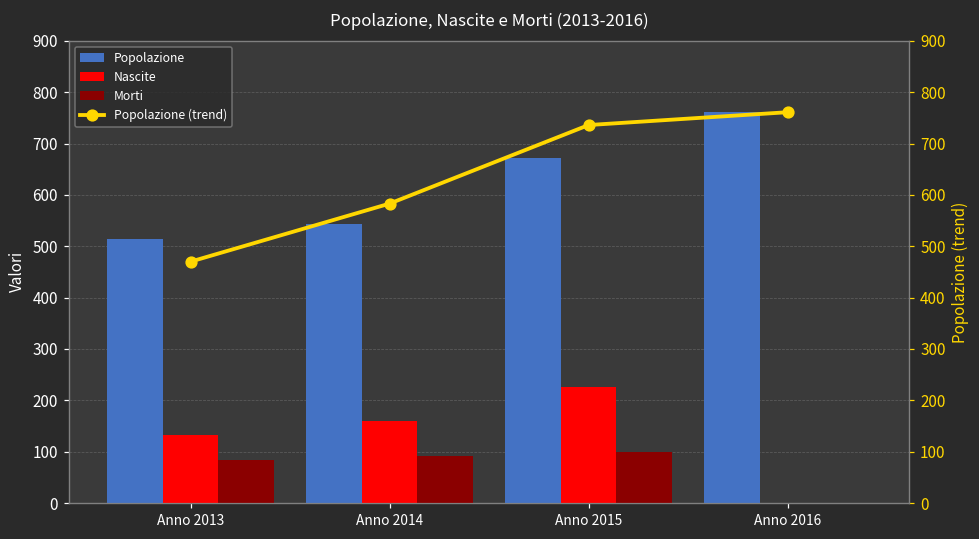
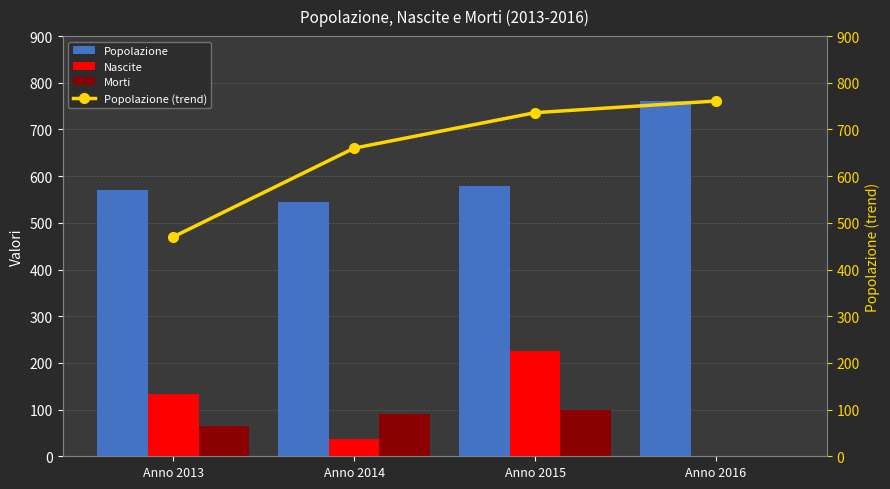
Popolazione, Anno 2013: 520 -> 570
Morti, Anno 2013: 80 -> 70
Nascite, Anno 2014: 160 -> 40
Popolazione, Anno 2015: 670 -> 580
Popolazione (trend), Anno 2014: 580 -> 660
